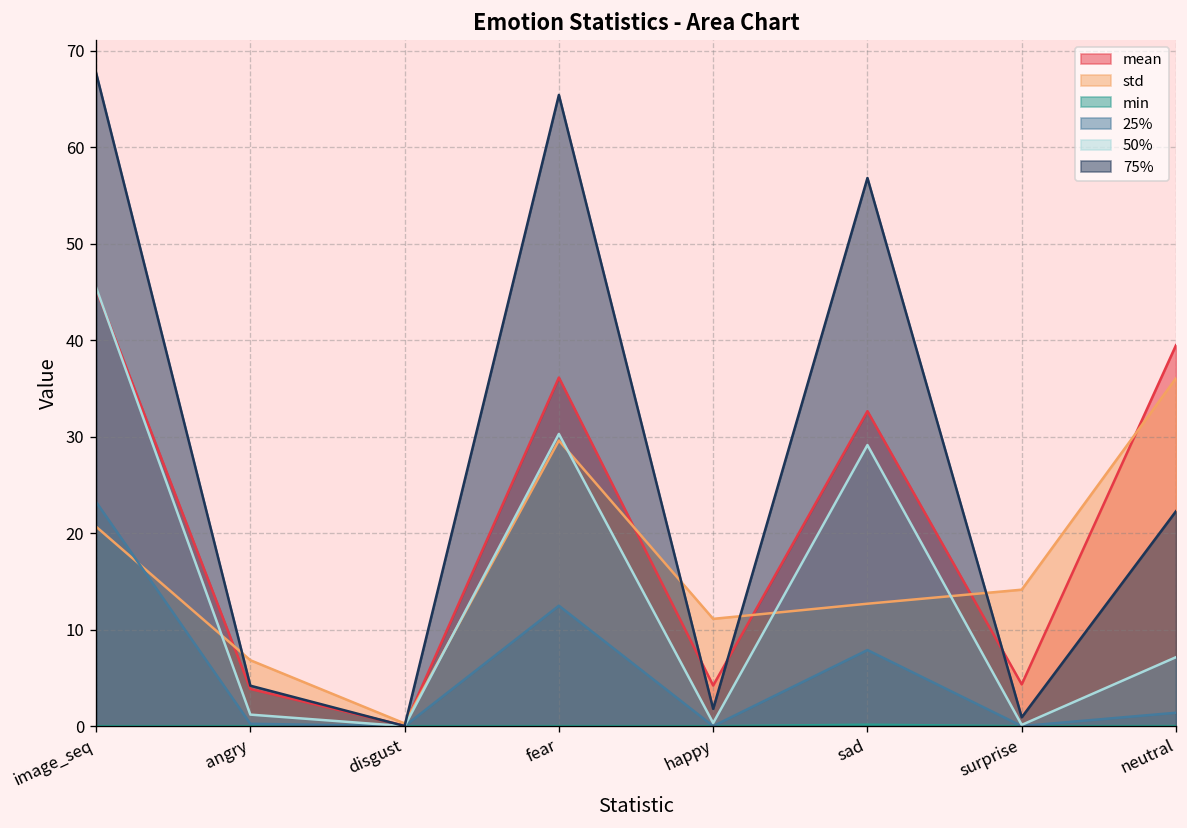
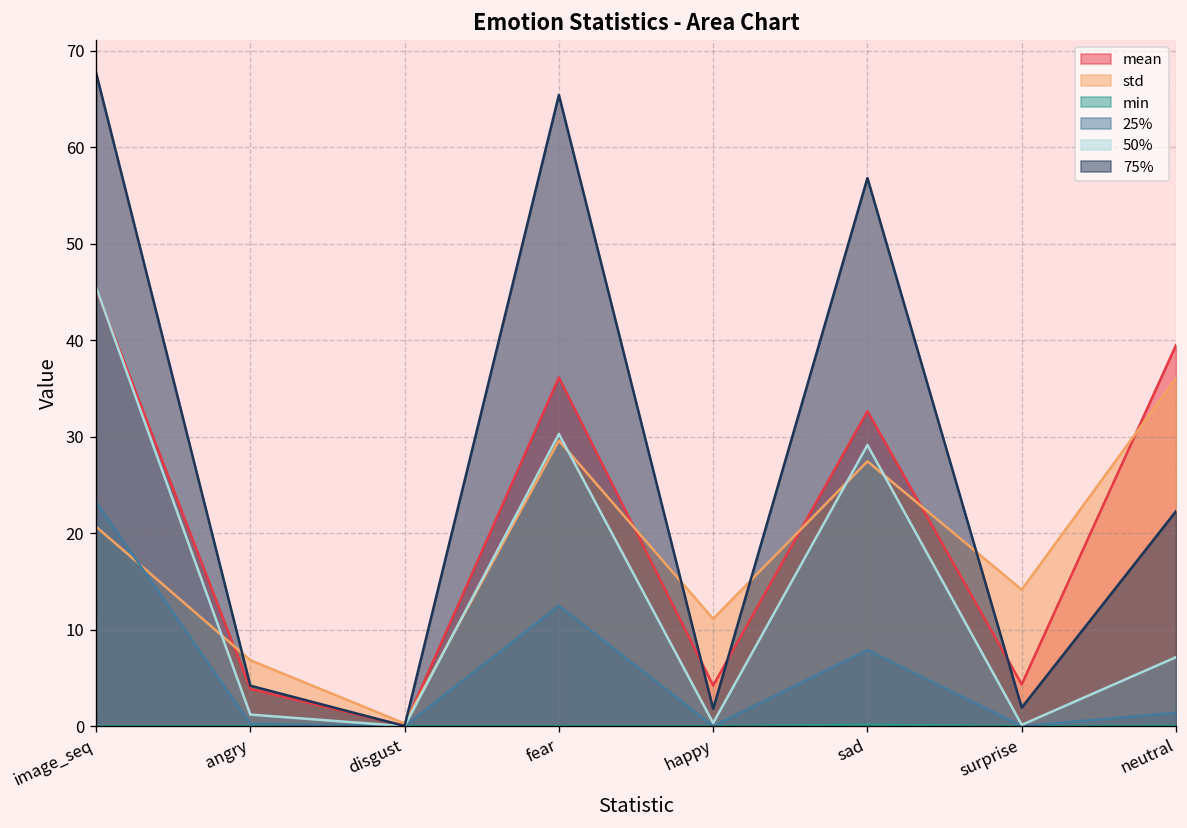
std, sad: 13 -> 27
75%, surprise: 1 -> 2
